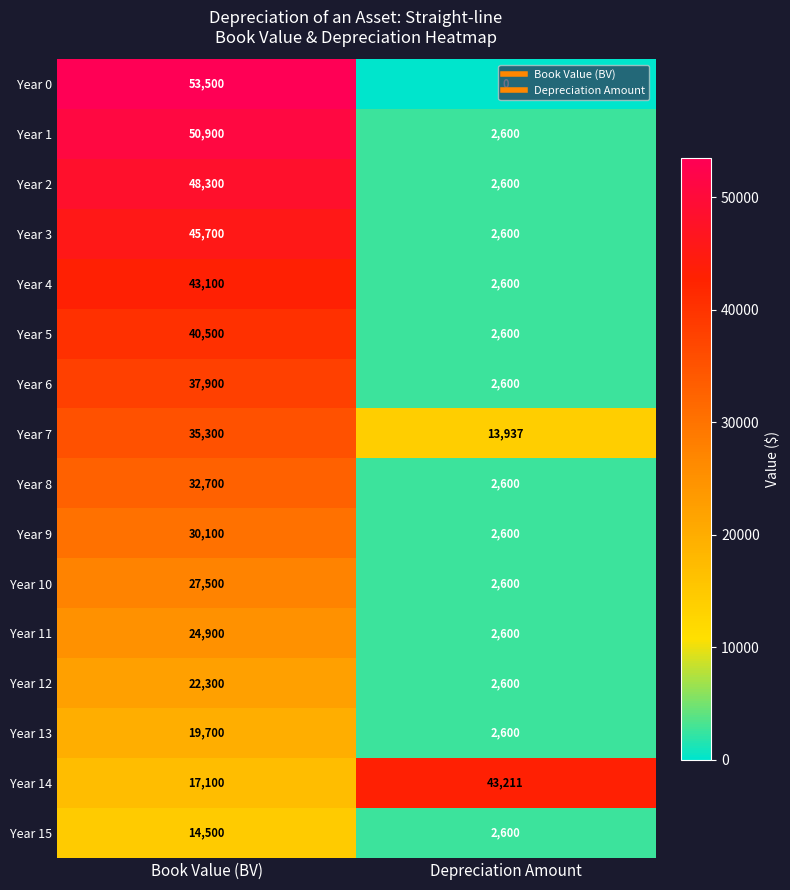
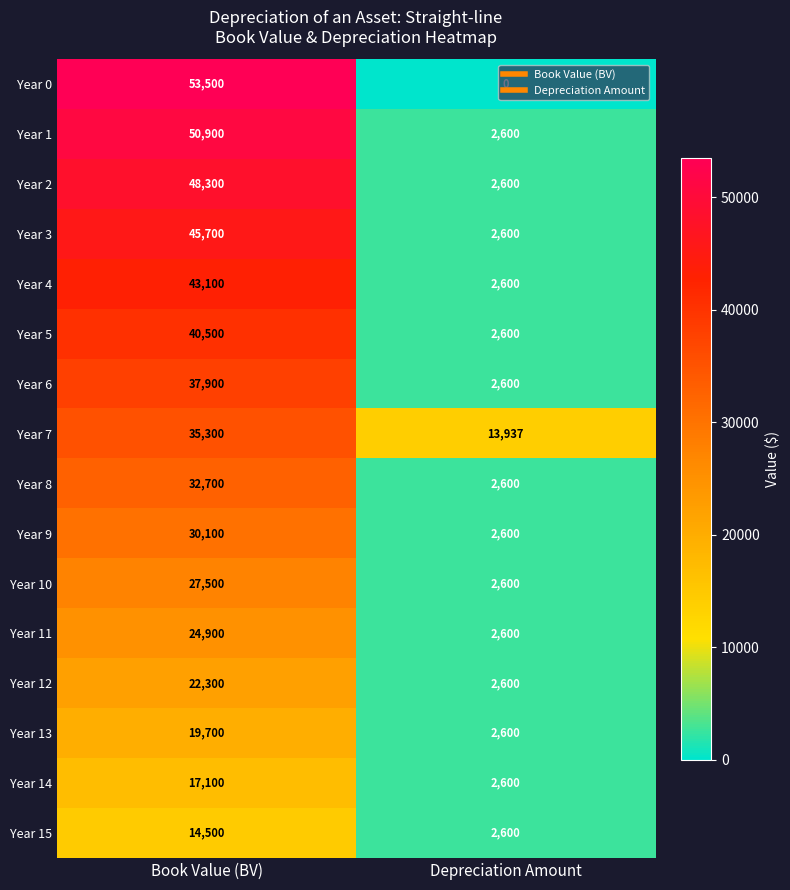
Year 14, Depreciation Amount: 43,211 -> 2,600
